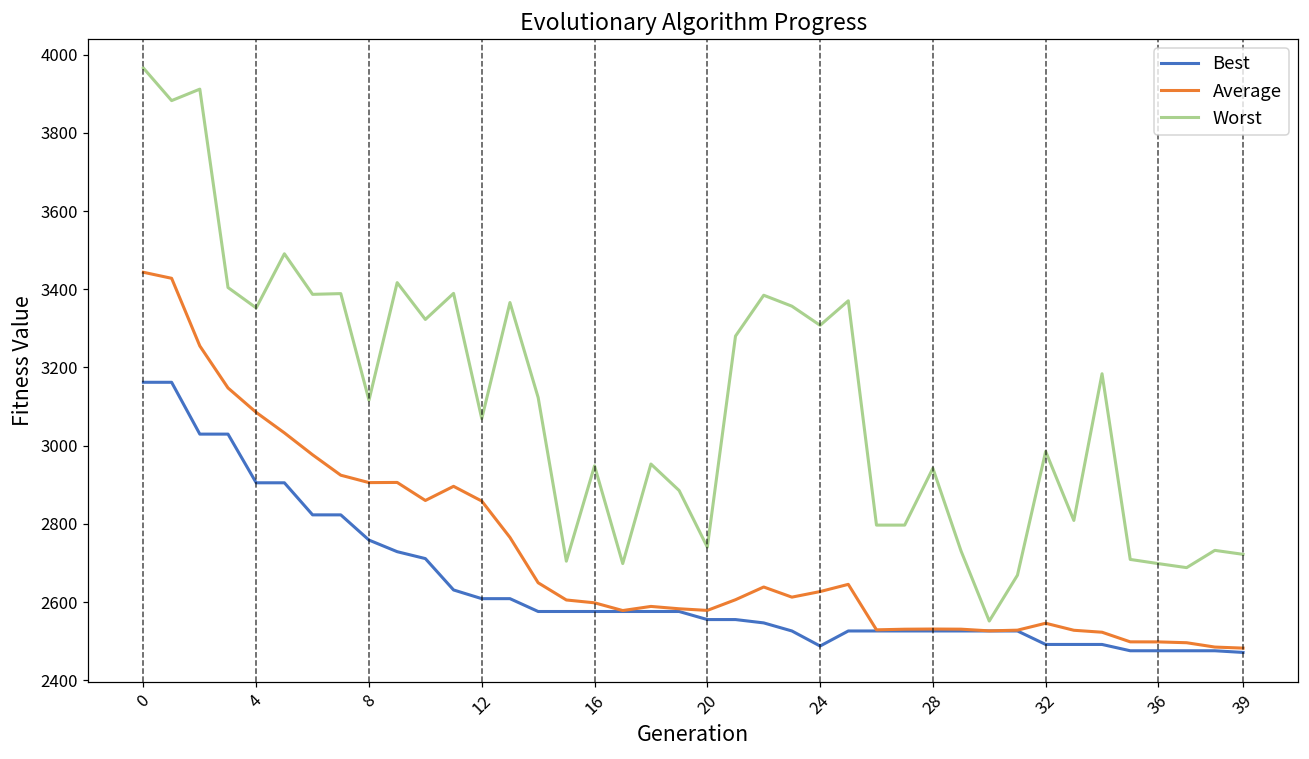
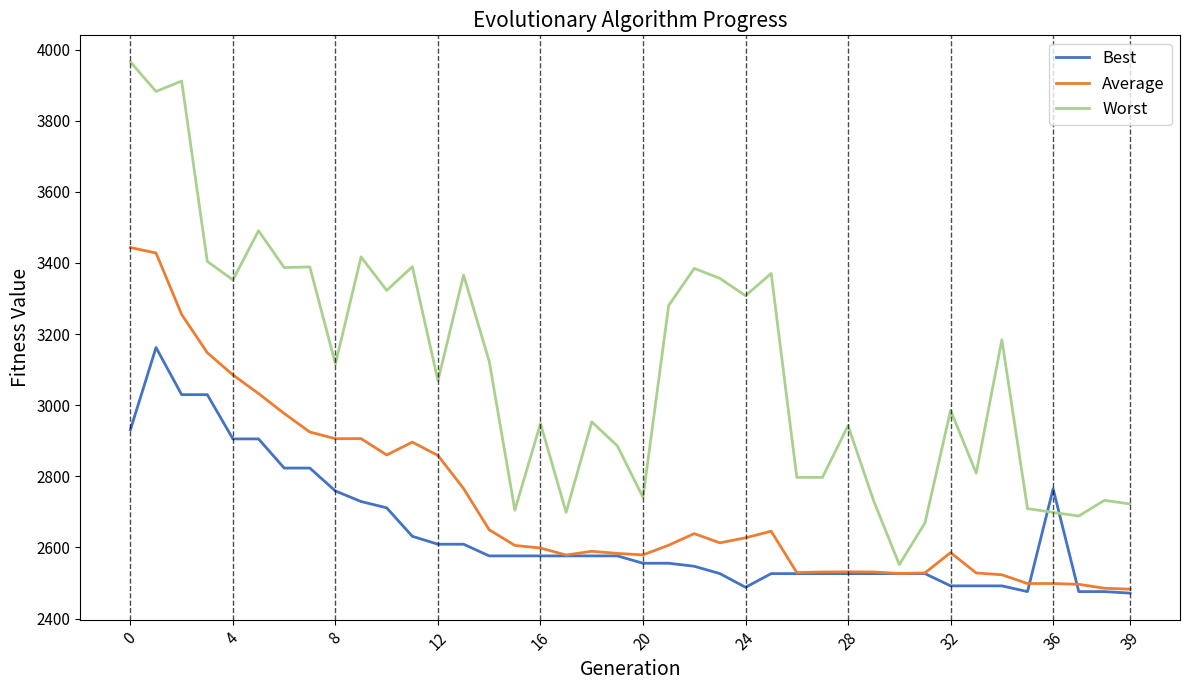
Best, 0: 3160 -> 2930
Average, 32: 2550 -> 2590
Best, 36: 2480 -> 2760
